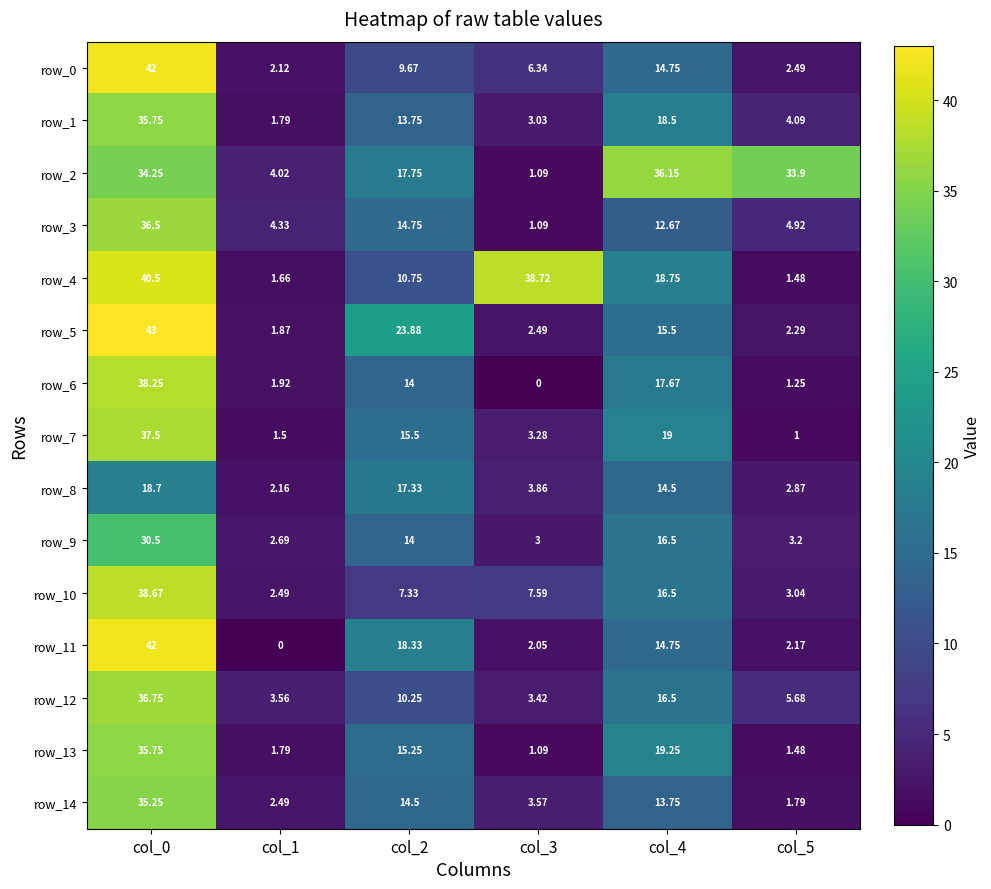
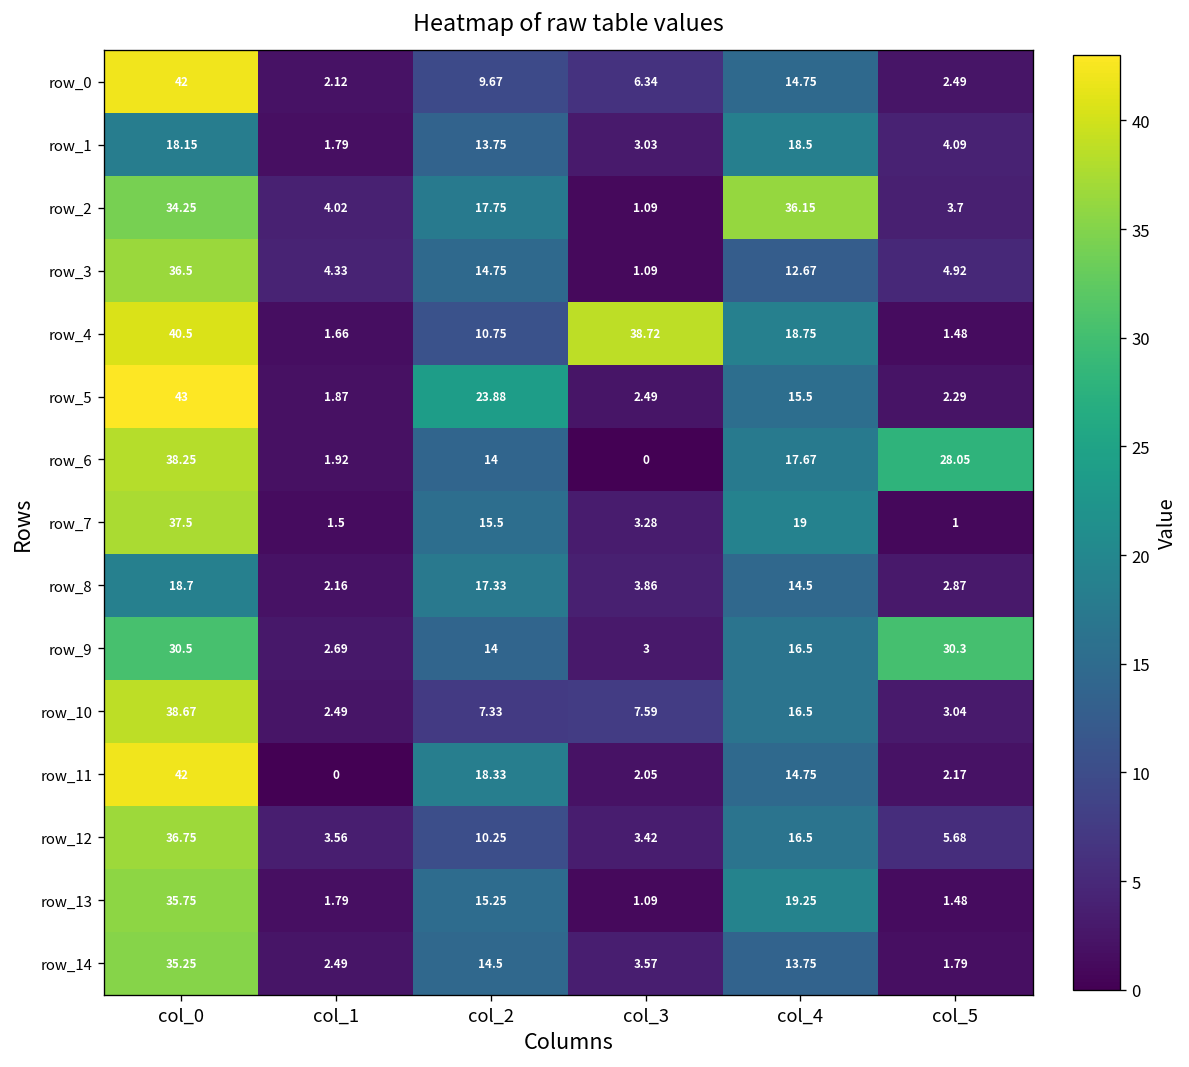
row_1, col_0: 35.75 -> 18.15
row_2, col_5: 33.9 -> 3.7
row_6, col_5: 1.25 -> 28.05
row_9, col_5: 3.2 -> 30.3
